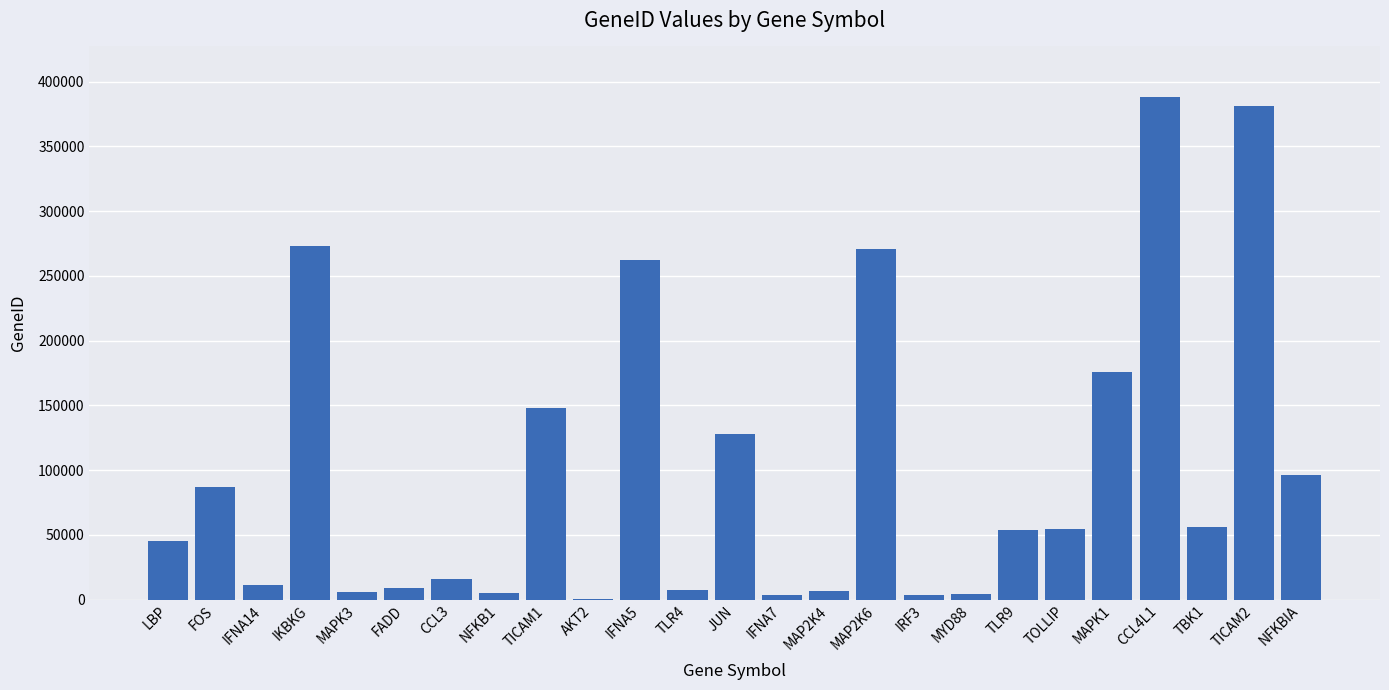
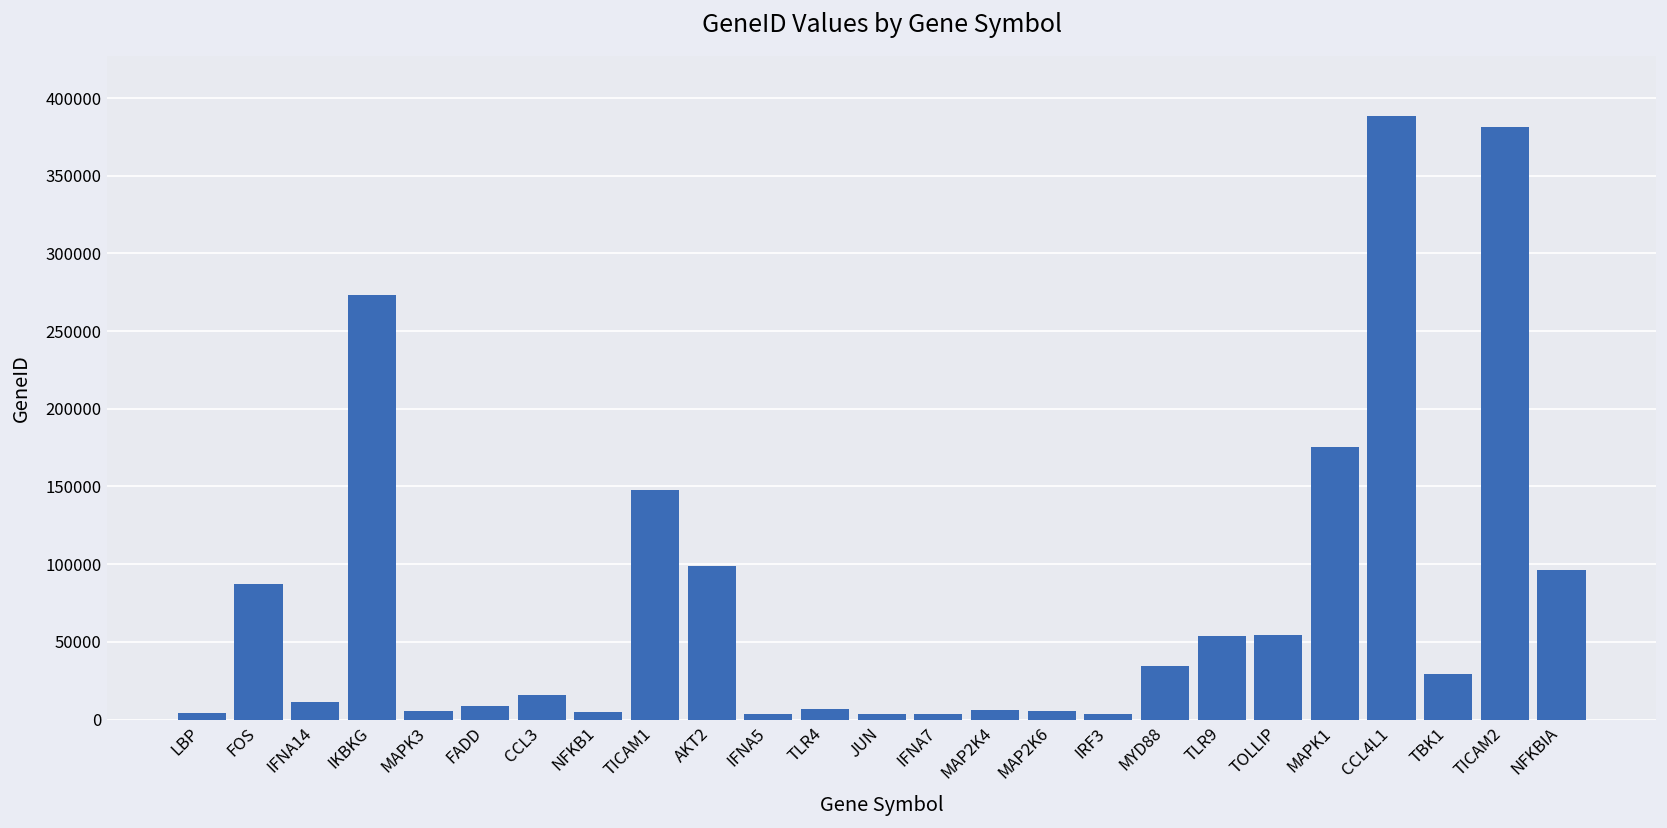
LBP: 45000 -> 4000
AKT2: 0 -> 99000
IFNA5: 262000 -> 3000
JUN: 128000 -> 4000
MAP2K6: 271000 -> 6000
MYD88: 5000 -> 34000
TBK1: 56000 -> 29000
